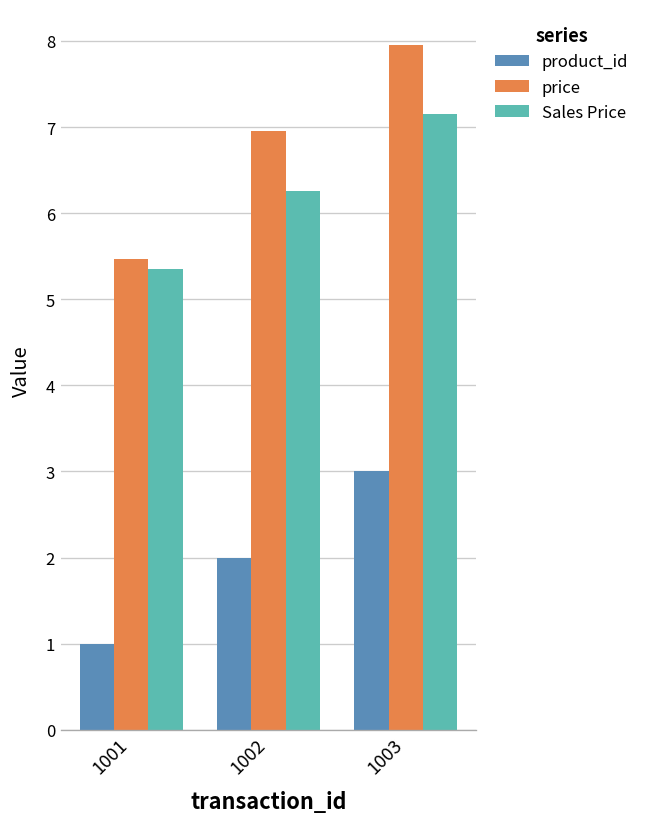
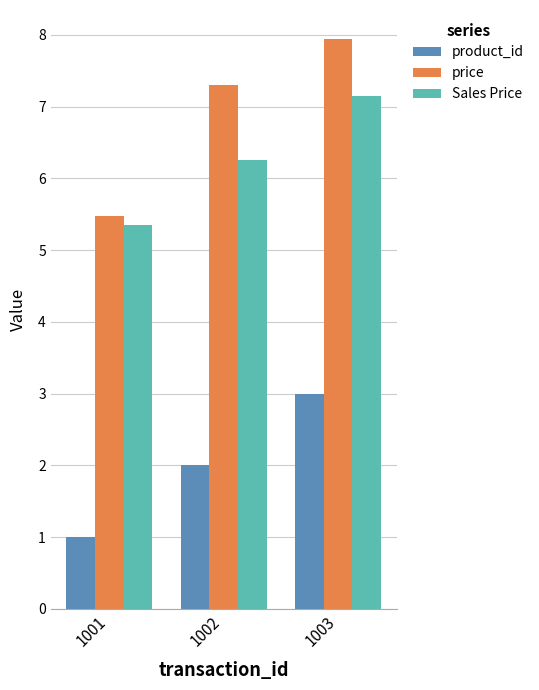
price, 1002: 7.0 -> 7.3
